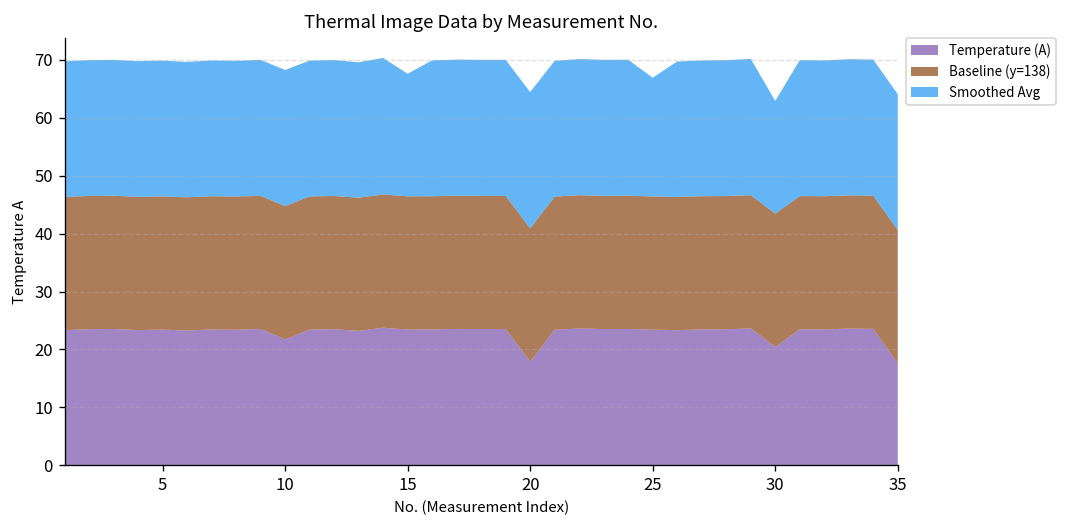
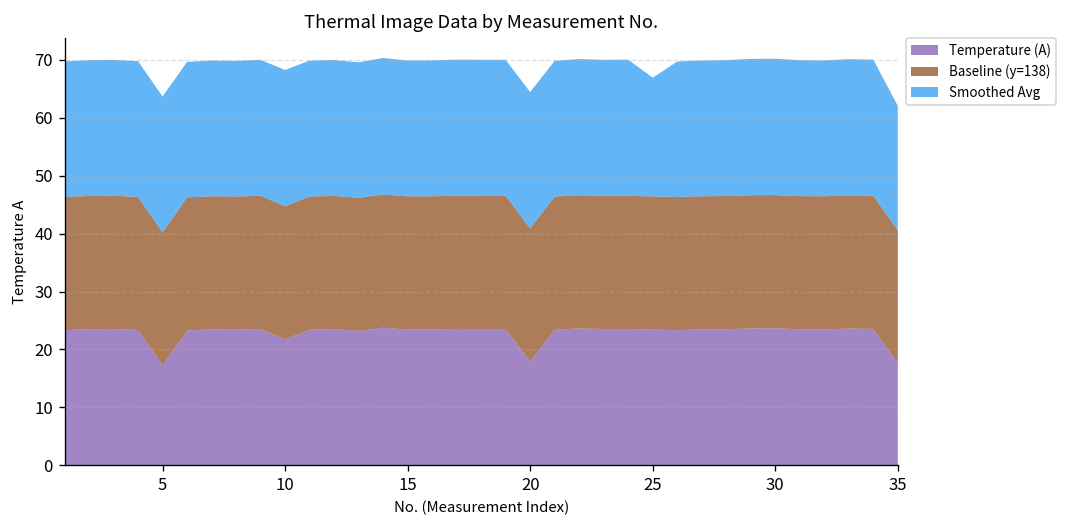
Temperature (A), 5: 23 -> 17
Smoothed Avg, 15: 21 -> 23
Temperature (A), 30: 20 -> 24
Smoothed Avg, 30: 19 -> 24
Smoothed Avg, 35: 23 -> 21
